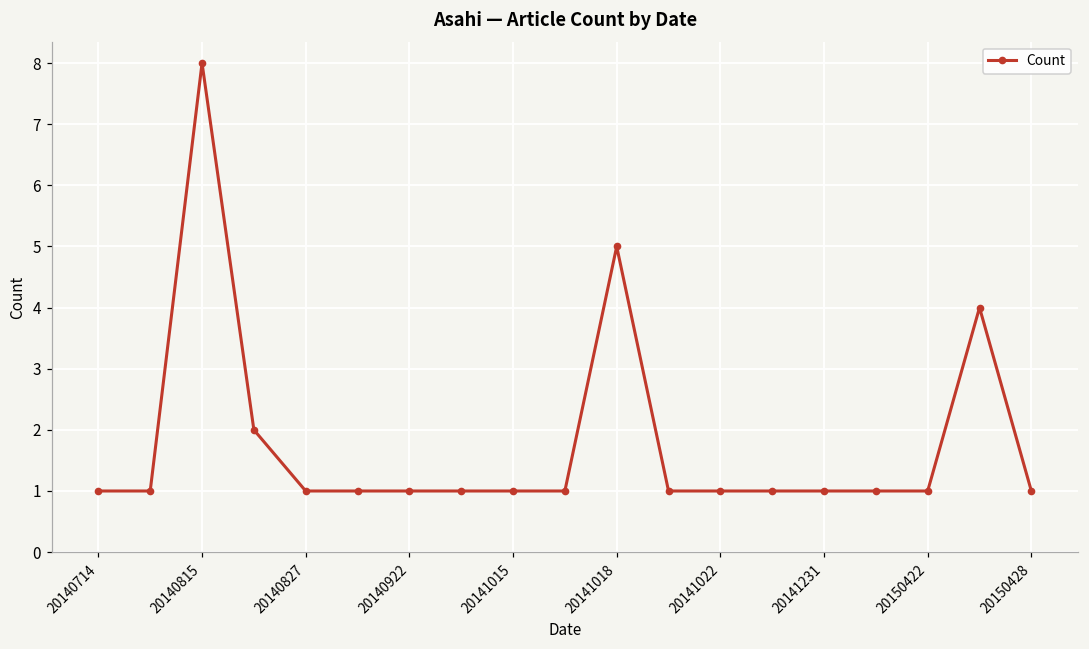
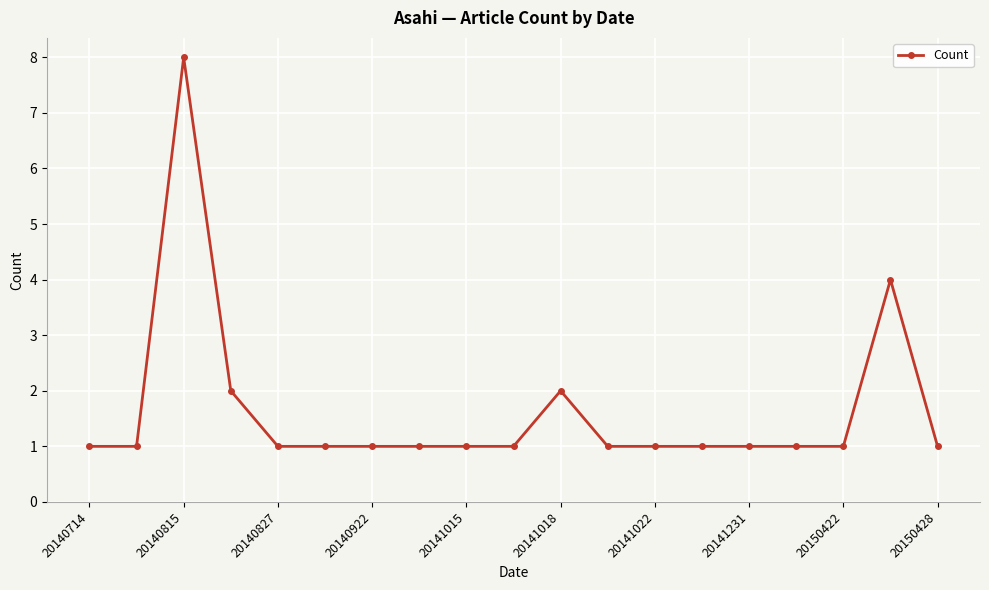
20141018: 5 -> 2
